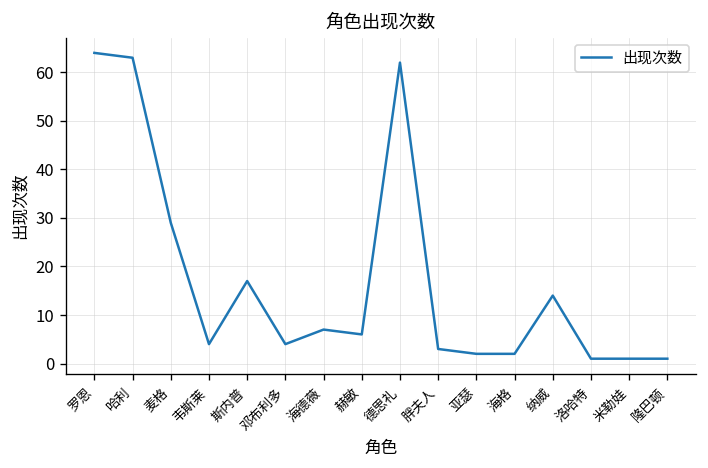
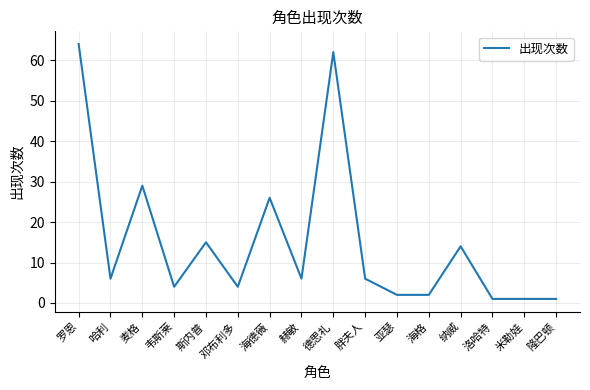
哈利: 63 -> 6
斯内普: 17 -> 15
海德薇: 7 -> 26
胖夫人: 3 -> 6
